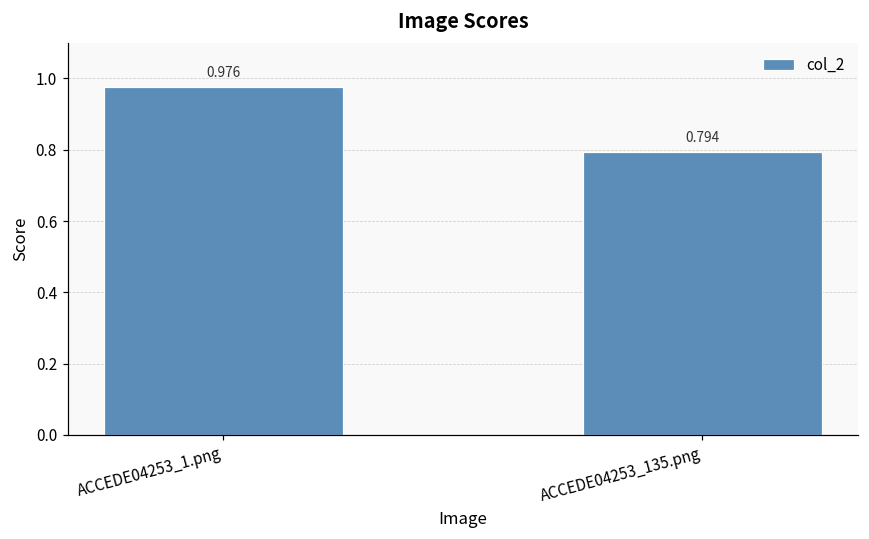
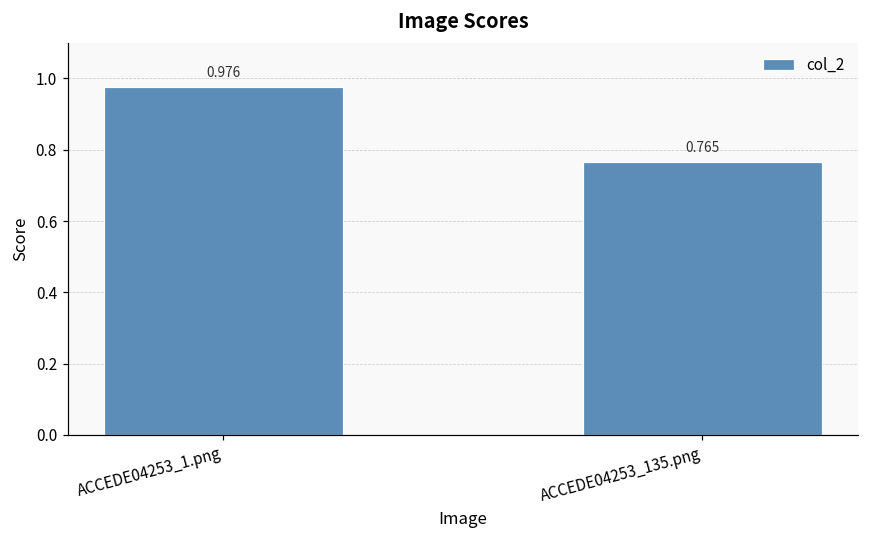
ACCEDE04253_135.png: 0.794 -> 0.765
